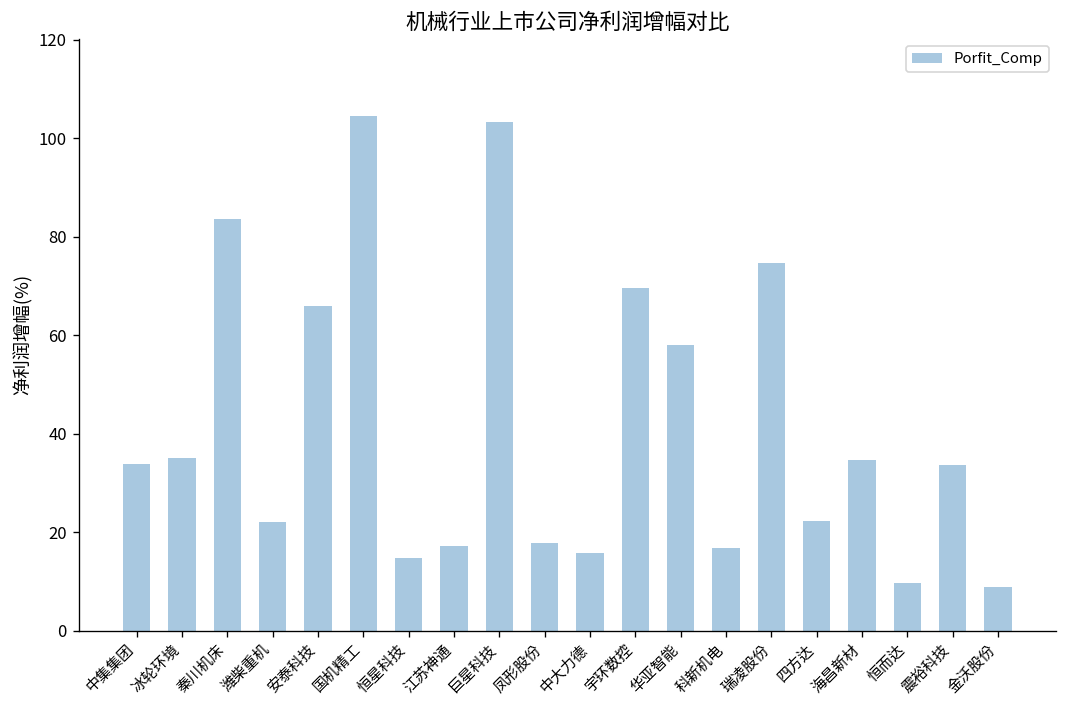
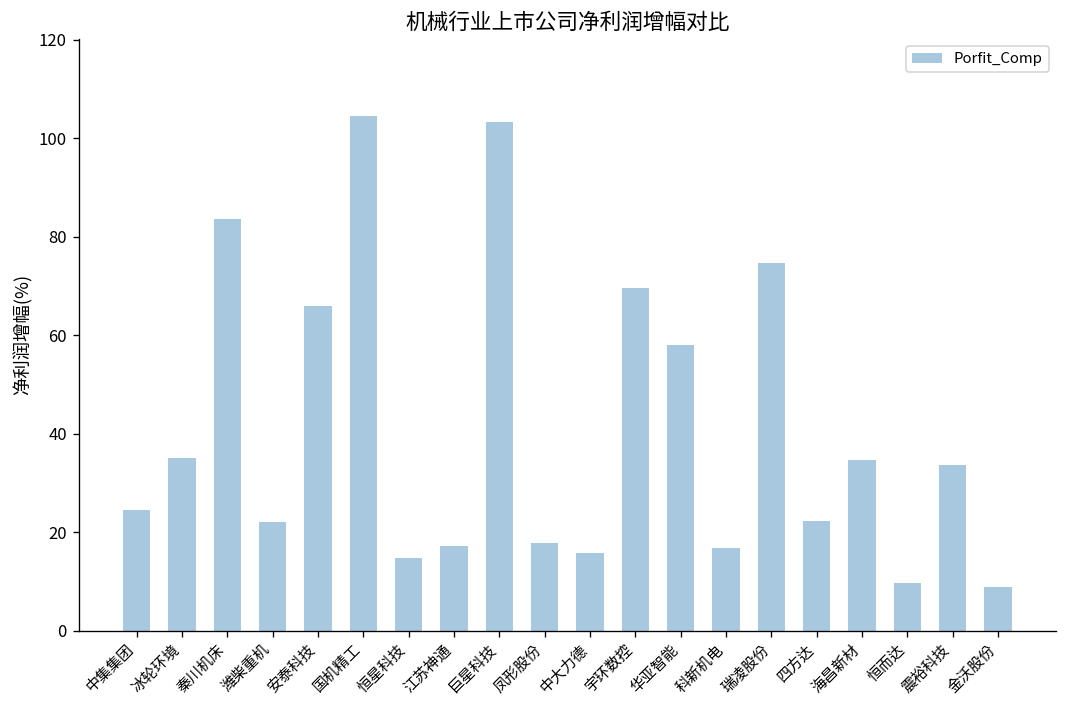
中集集团: 34 -> 25
